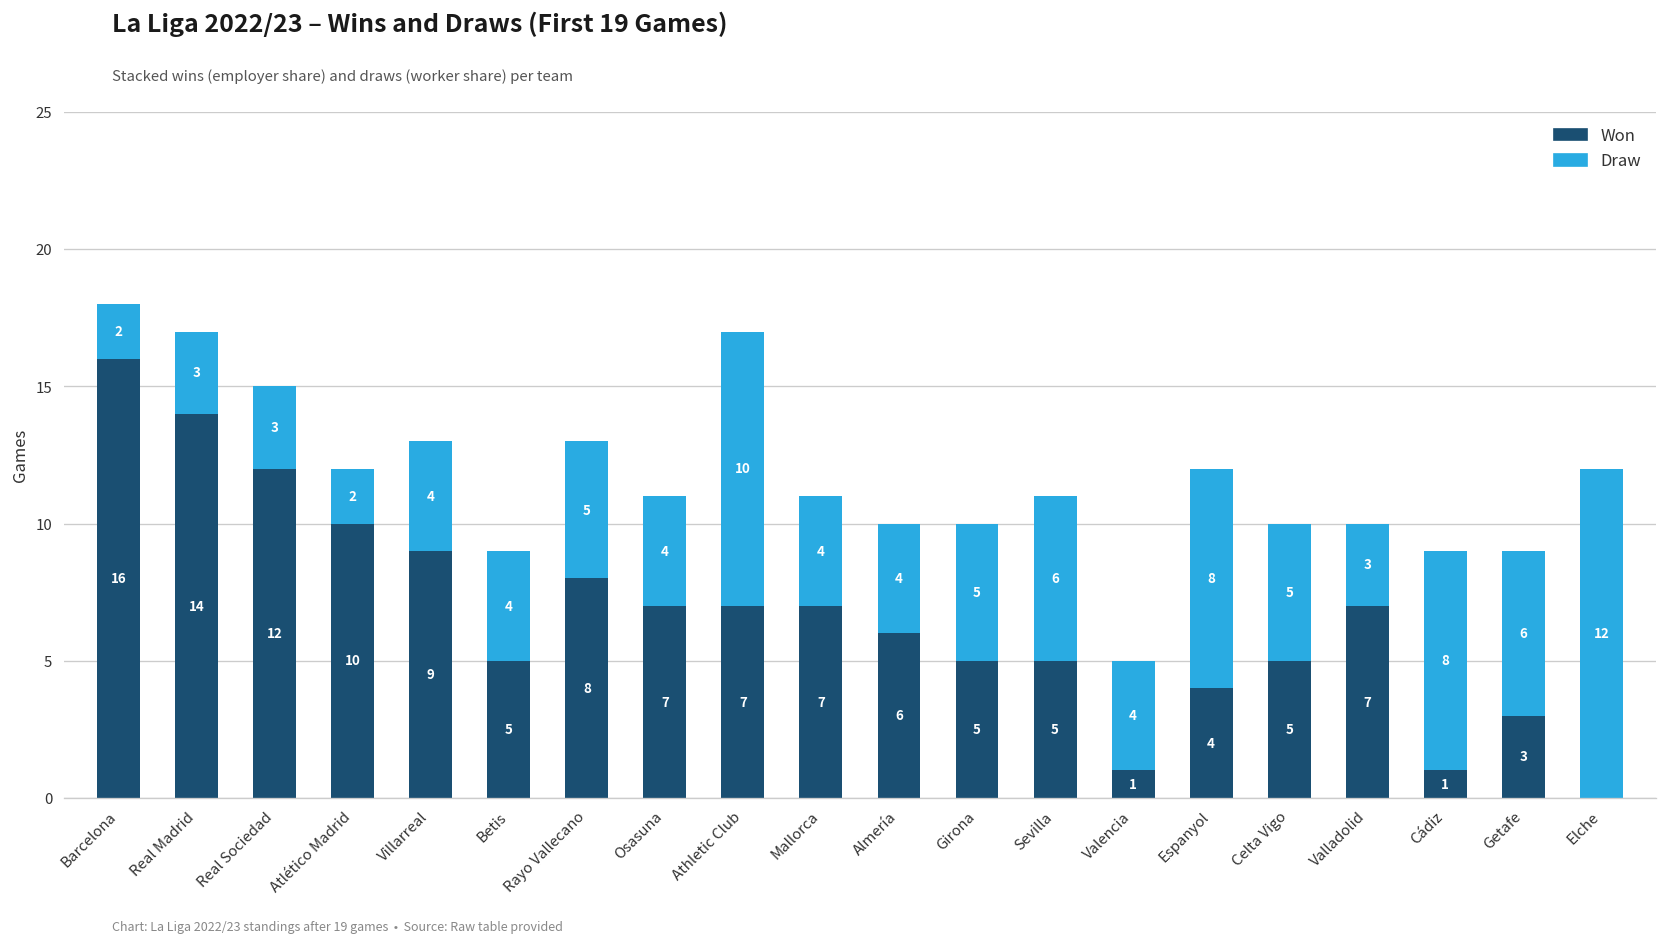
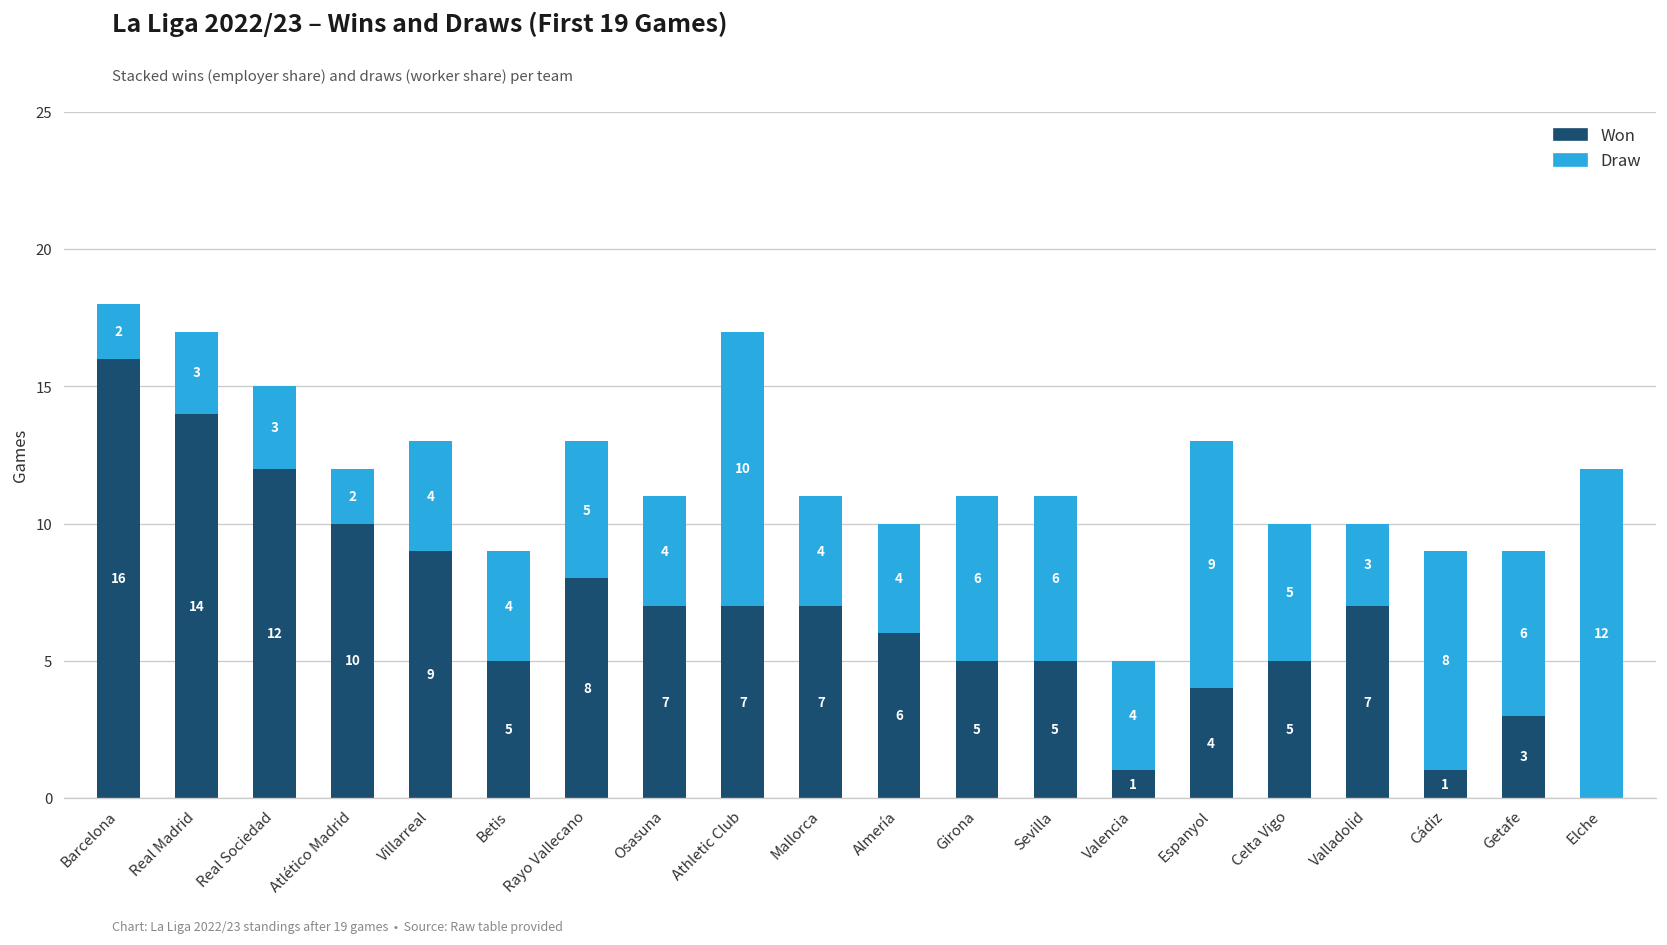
Draw, Girona: 5 -> 6
Draw, Espanyol: 8 -> 9
